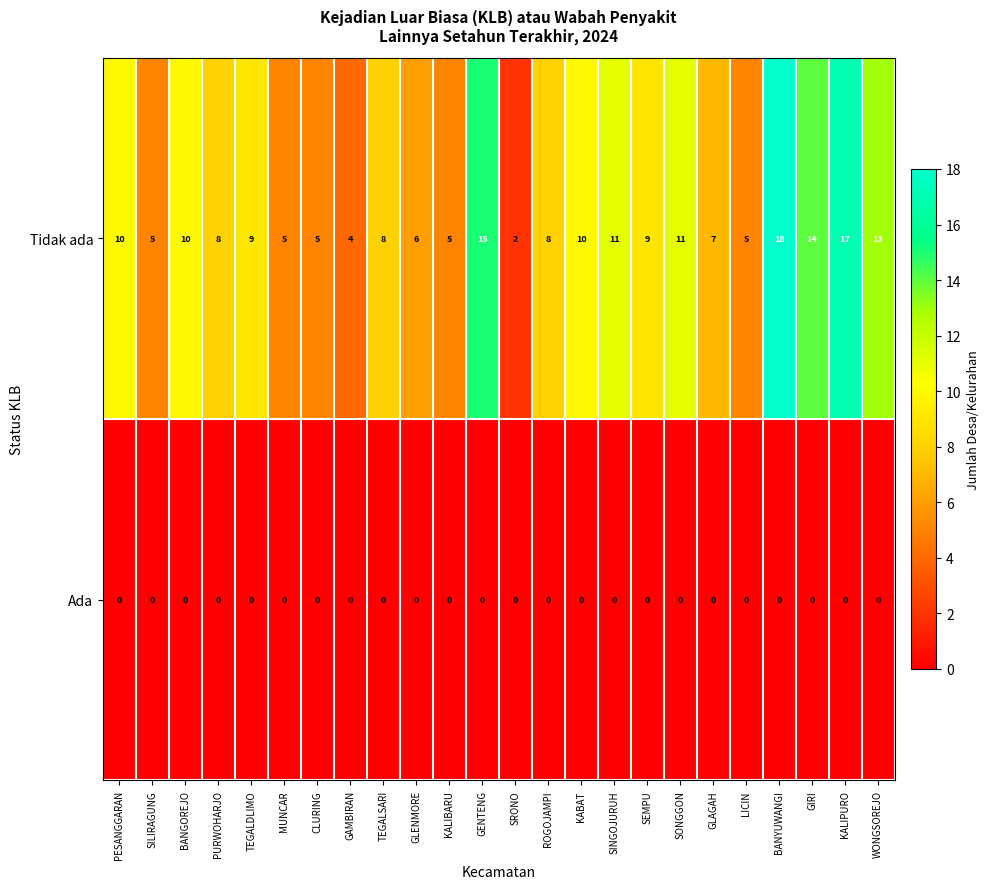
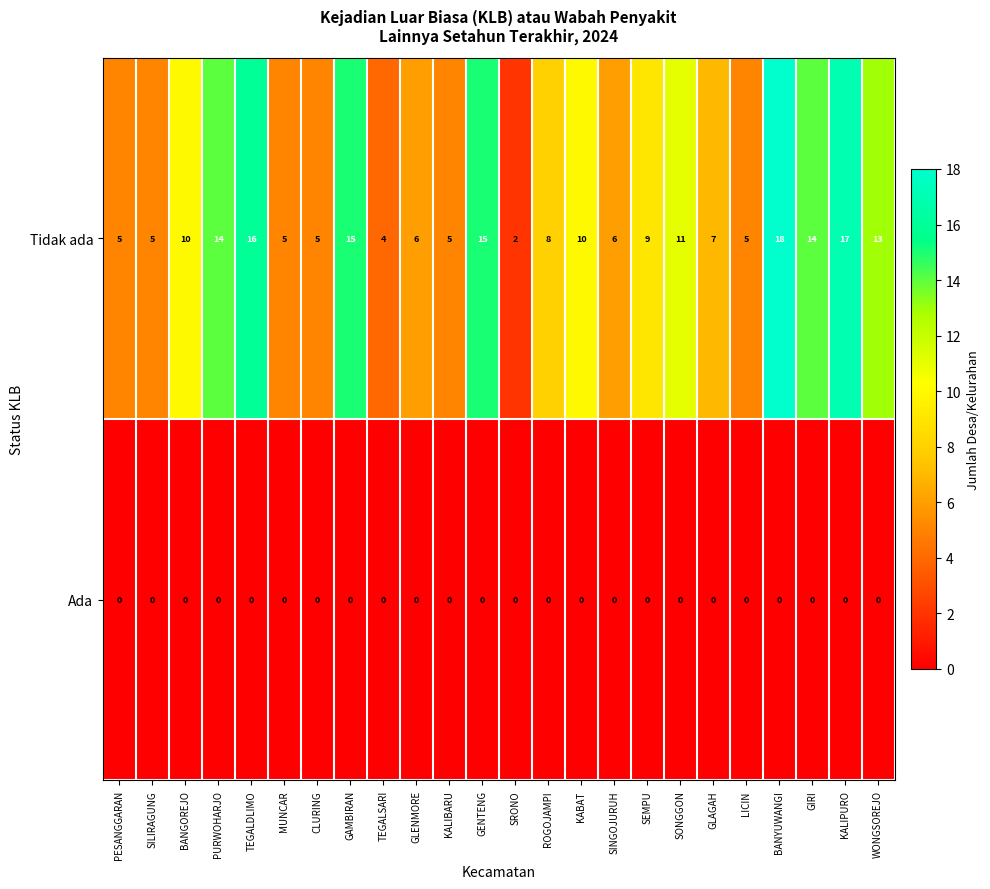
Tidak ada, PESANGGARAN: 10 -> 5
Tidak ada, PURWOHARJO: 8 -> 14
Tidak ada, TEGALDLIMO: 9 -> 16
Tidak ada, GAMBIRAN: 4 -> 15
Tidak ada, TEGALSARI: 8 -> 4
Tidak ada, SINGOJURUH: 11 -> 6
